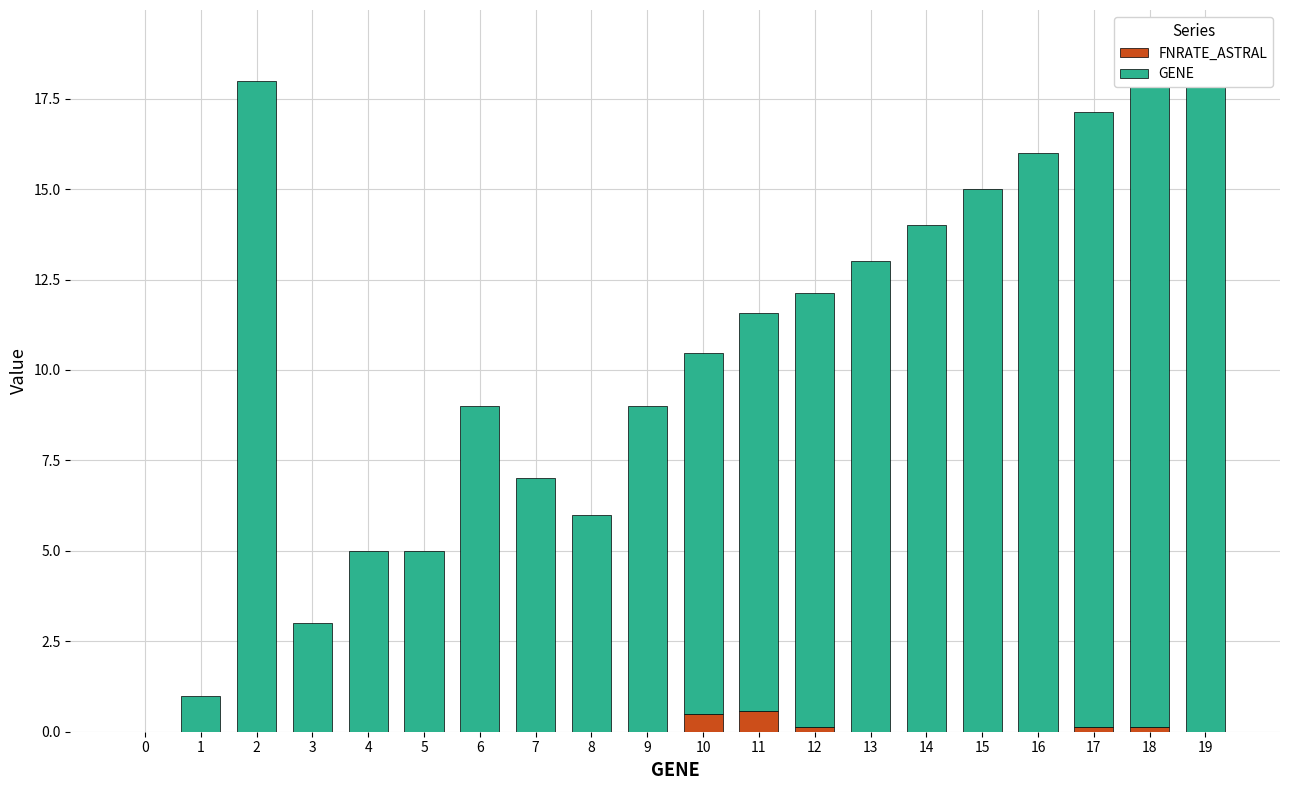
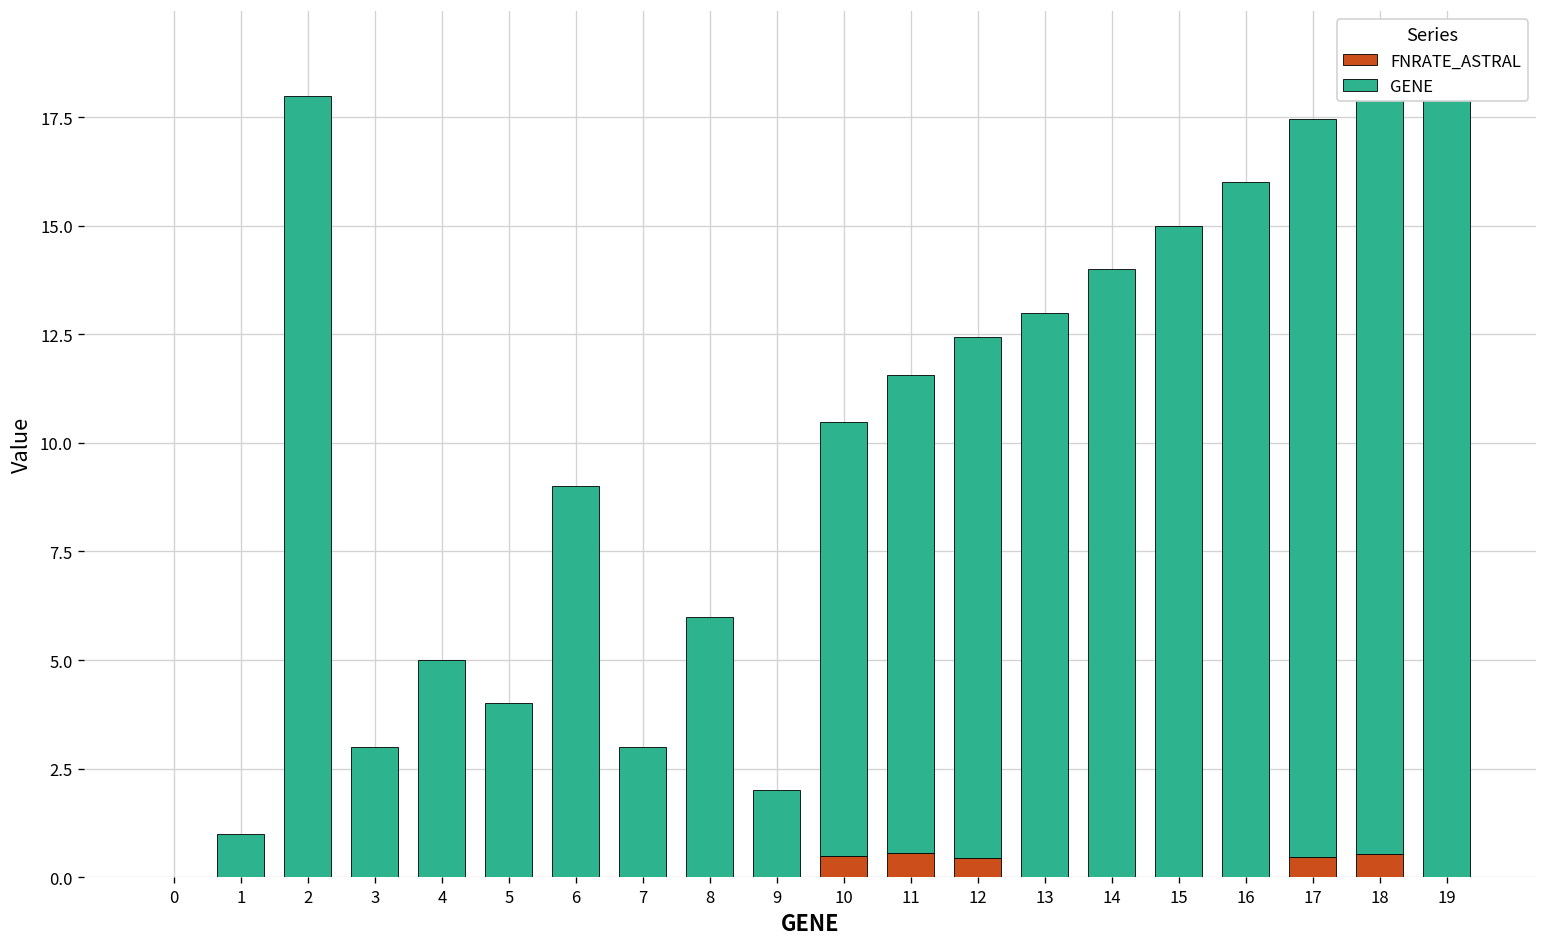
GENE, 5: 5 -> 4
GENE, 7: 7 -> 3
GENE, 9: 9 -> 2
FNRATE_ASTRAL, 12: 0.1 -> 0.5
FNRATE_ASTRAL, 17: 0.1 -> 0.5
FNRATE_ASTRAL, 18: 0.1 -> 0.5
